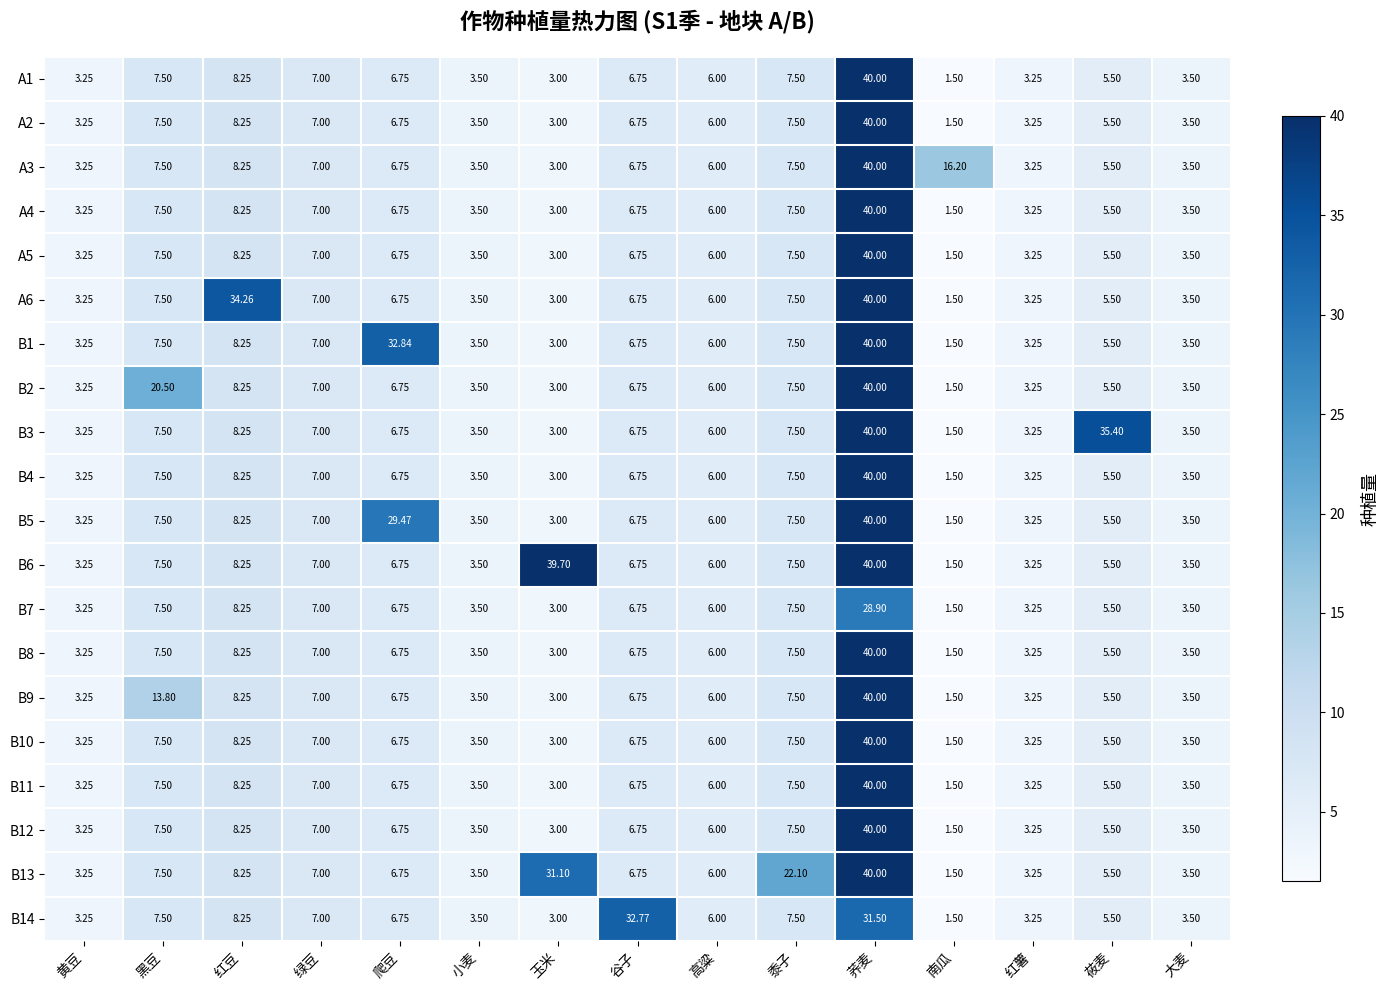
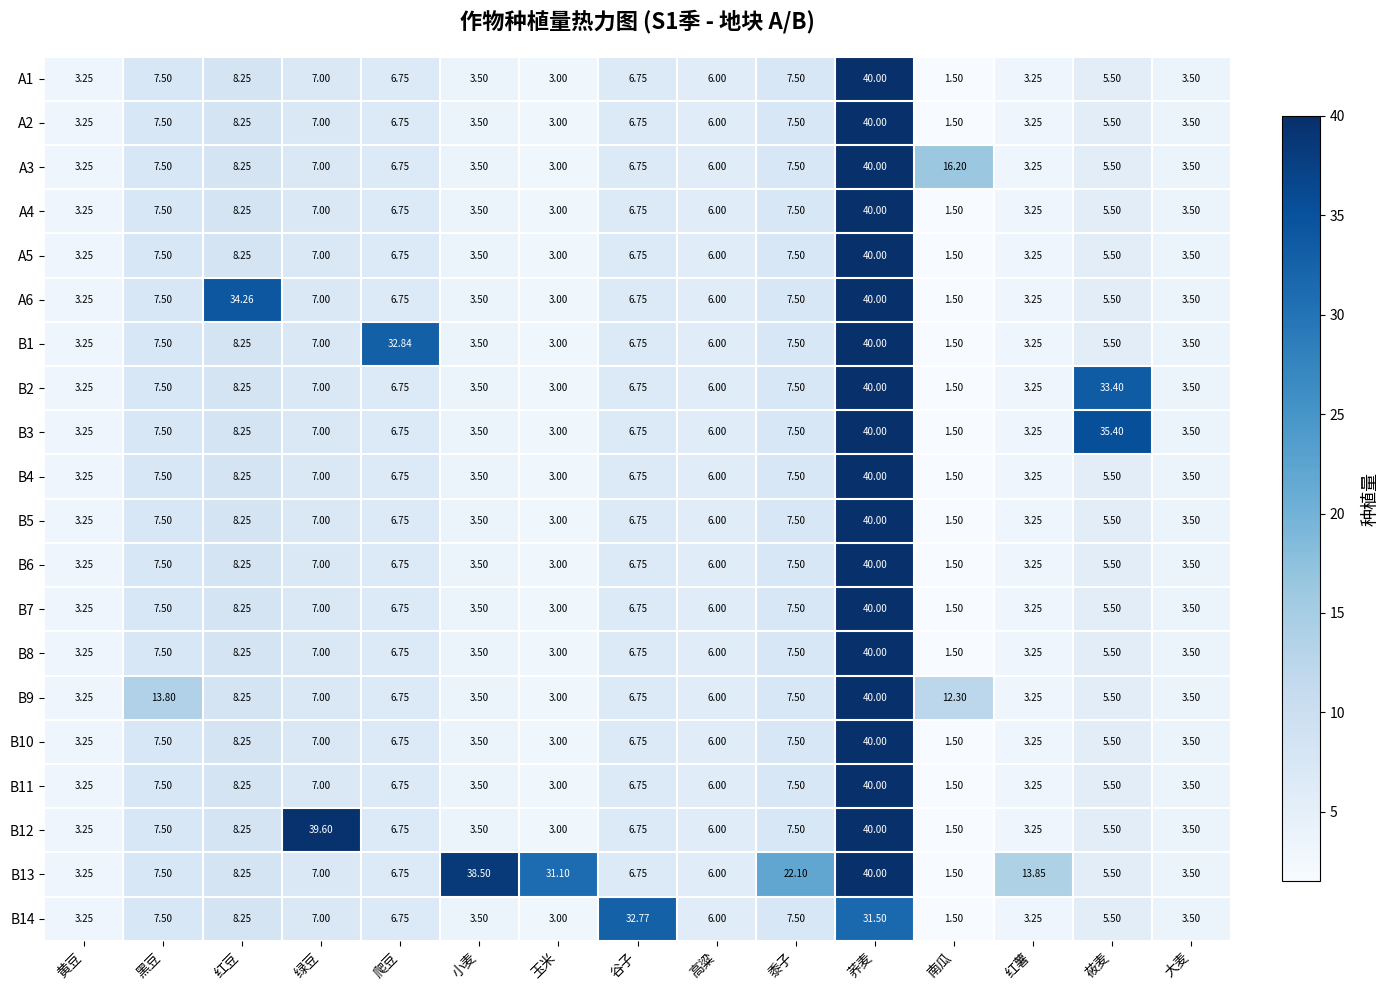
B2, 黑豆: 20.50 -> 7.50
B2, 莜麦: 5.50 -> 33.40
B5, 爬豆: 29.47 -> 6.75
B6, 玉米: 39.70 -> 3.00
B7, 荞麦: 28.90 -> 40.00
B9, 南瓜: 1.50 -> 12.30
B12, 绿豆: 7.00 -> 39.60
B13, 小麦: 3.50 -> 38.50
B13, 红薯: 3.25 -> 13.85
